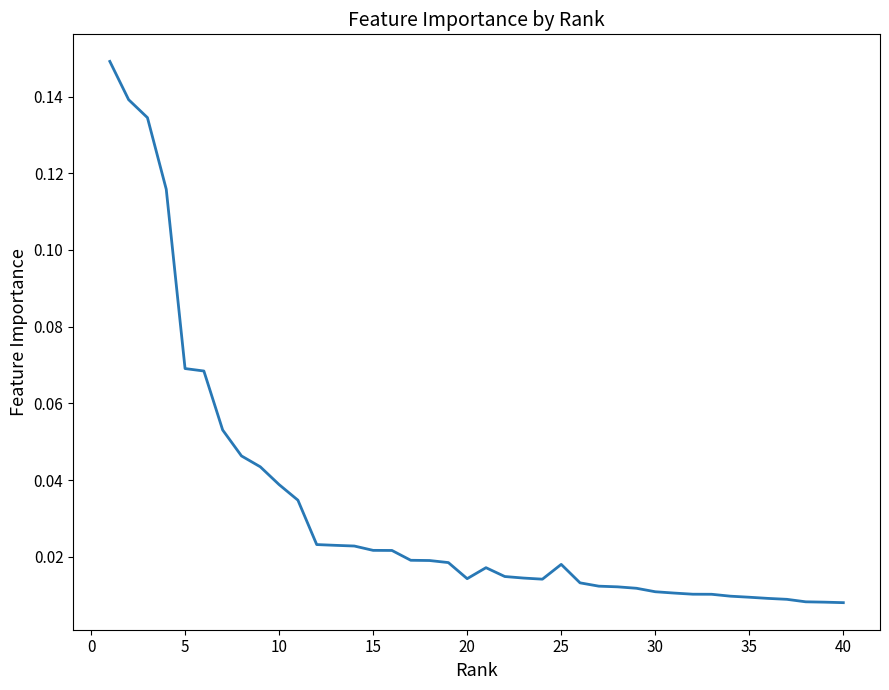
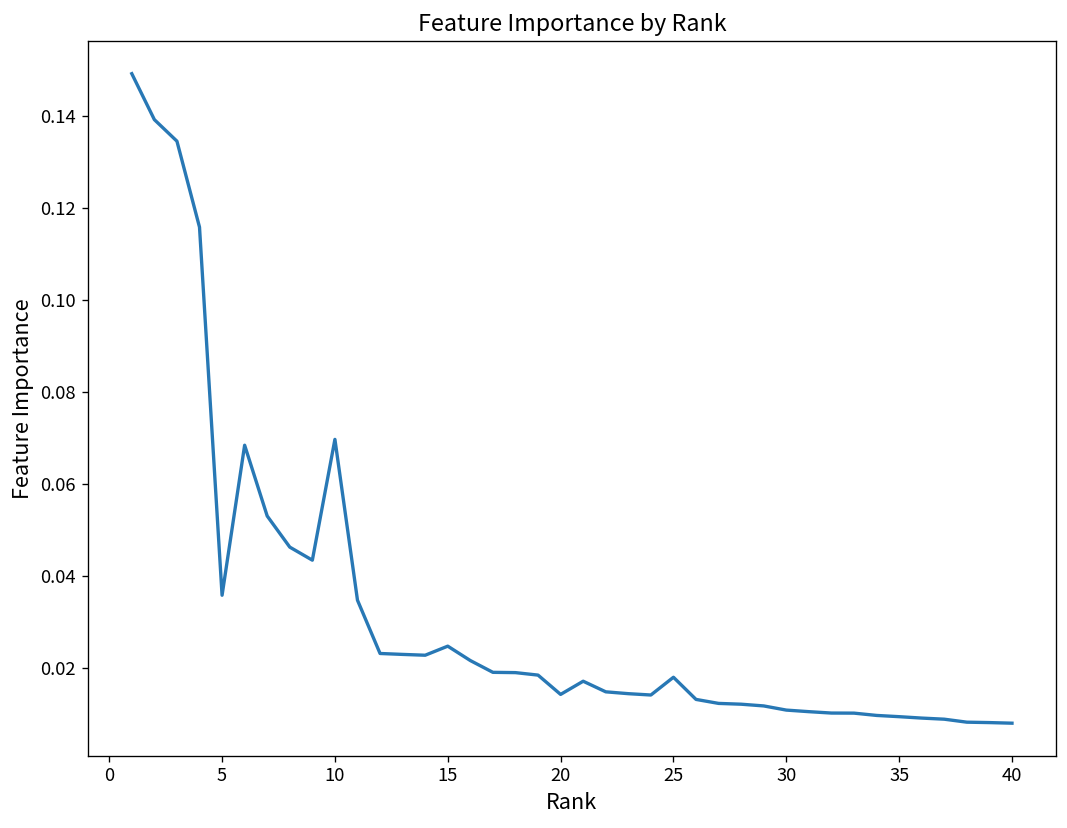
5: 0.069 -> 0.036
10: 0.039 -> 0.070
15: 0.022 -> 0.025
